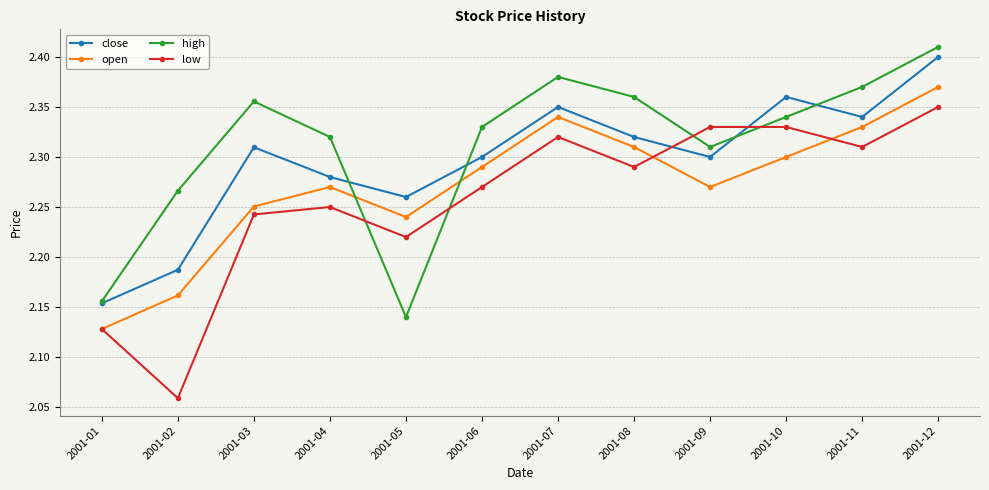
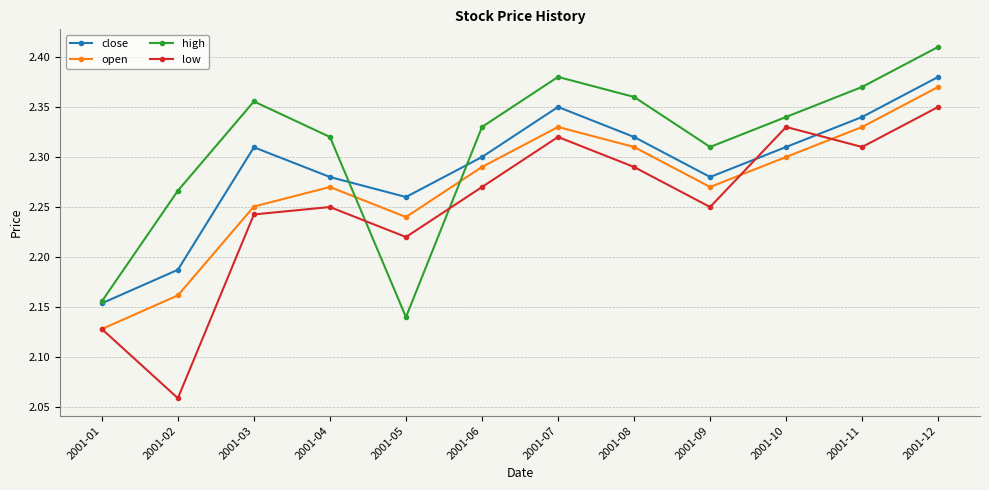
open, 2001-07: 2.34 -> 2.33
close, 2001-09: 2.30 -> 2.28
low, 2001-09: 2.33 -> 2.25
close, 2001-10: 2.36 -> 2.31
close, 2001-12: 2.40 -> 2.38
